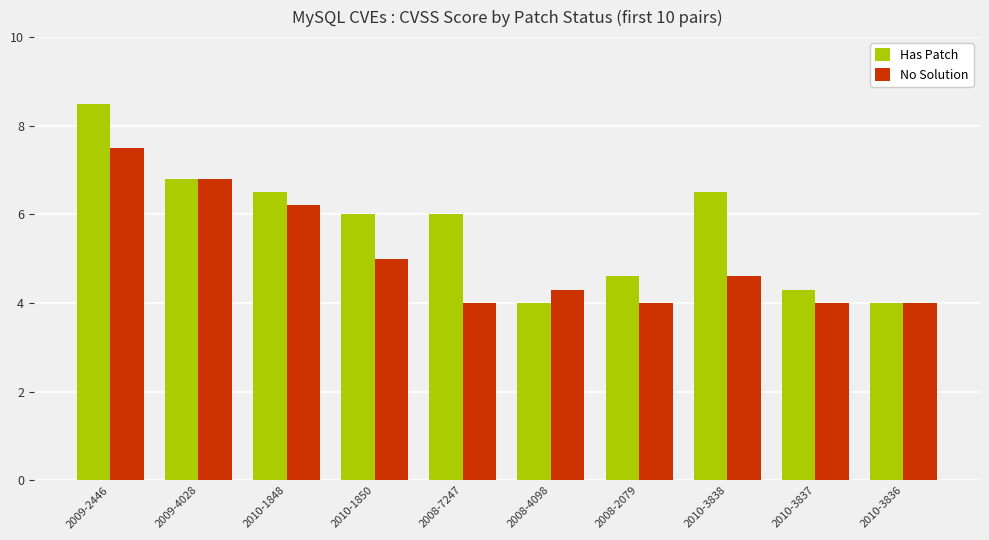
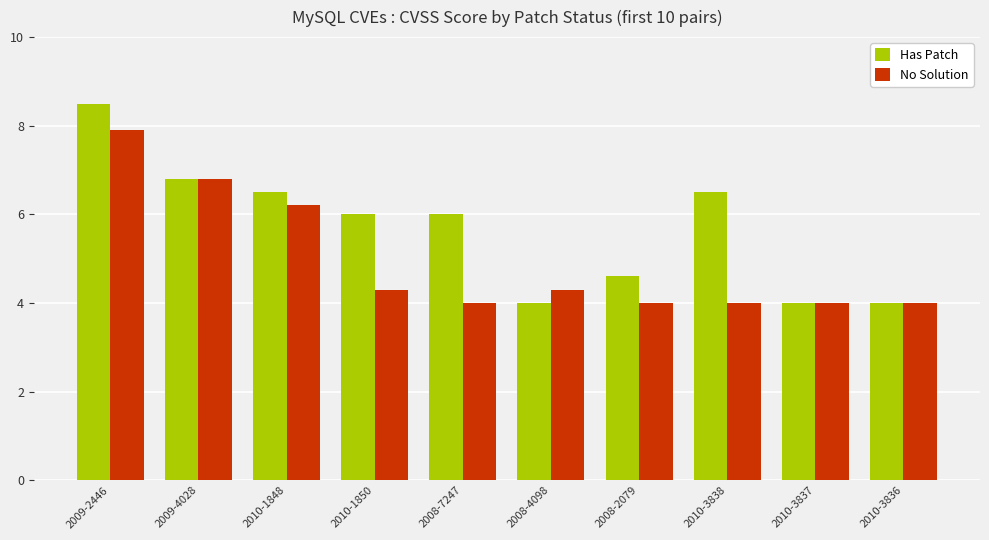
No Solution, 2009-2446: 7.5 -> 7.9
No Solution, 2010-1850: 5.0 -> 4.3
No Solution, 2010-3838: 4.6 -> 4.0
Has Patch, 2010-3837: 4.3 -> 4.0
